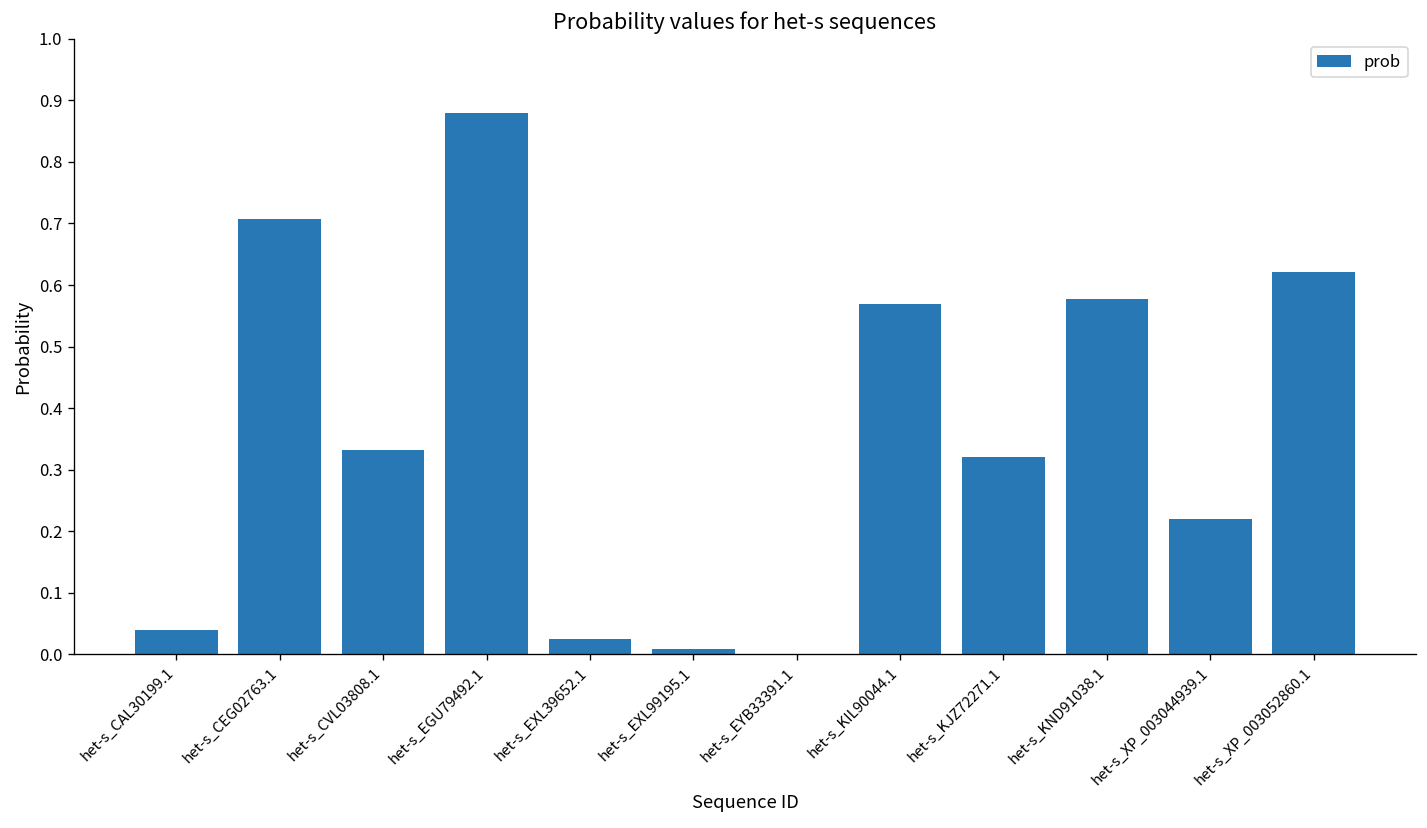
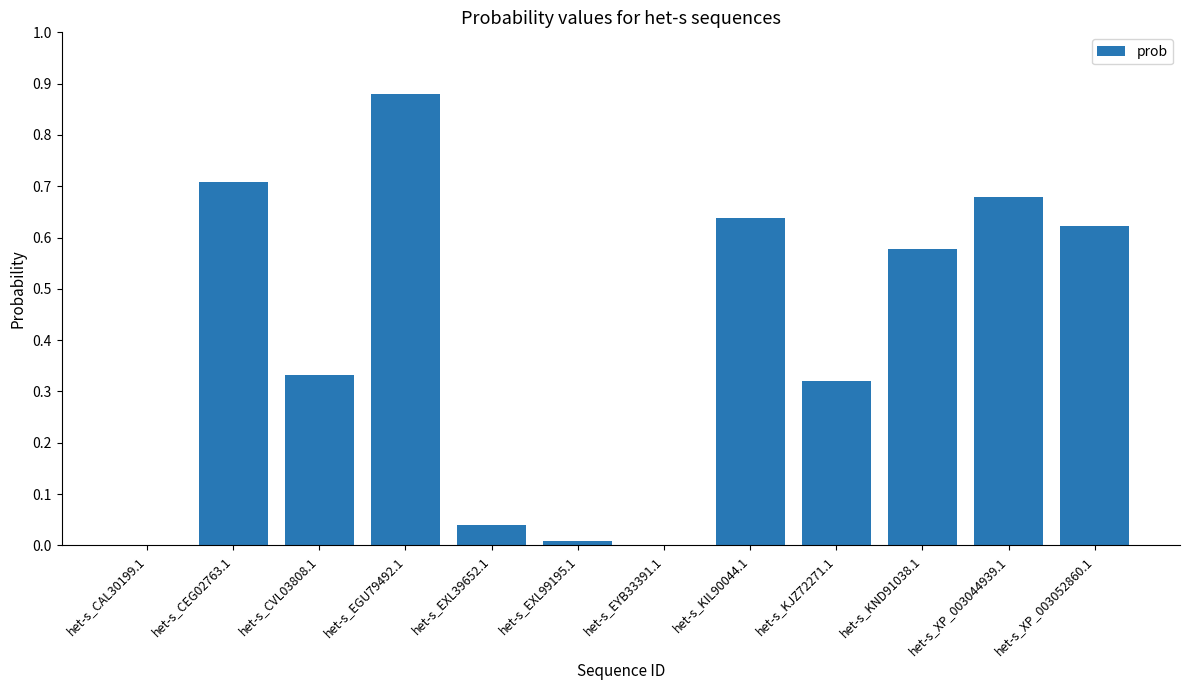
het-s_CAL30199.1: 0.04 -> 0.00
het-s_EXL39652.1: 0.02 -> 0.04
het-s_KIL90044.1: 0.57 -> 0.64
het-s_XP_003044939.1: 0.22 -> 0.68
